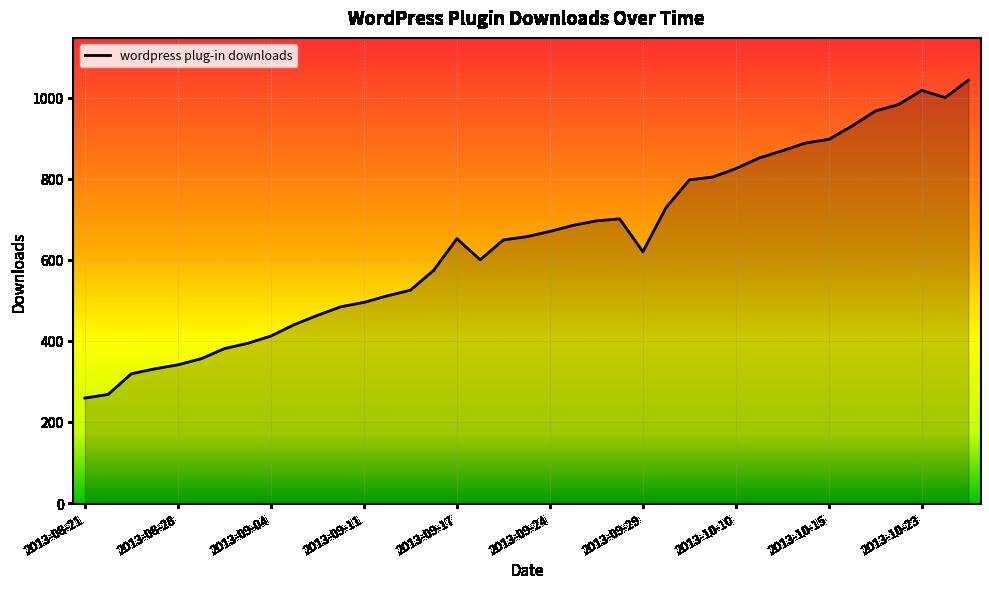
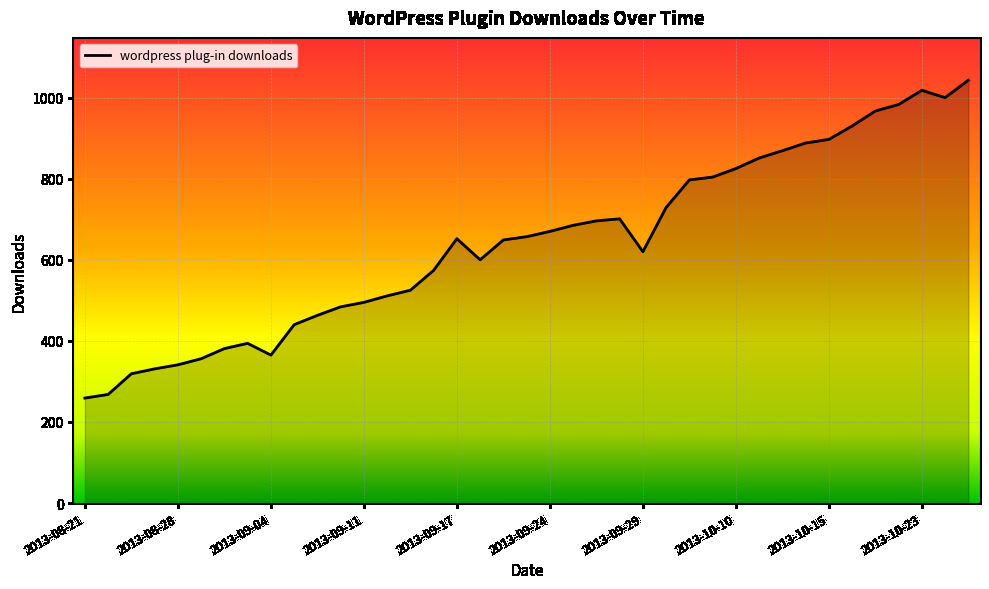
2013-09-04: 410 -> 370
